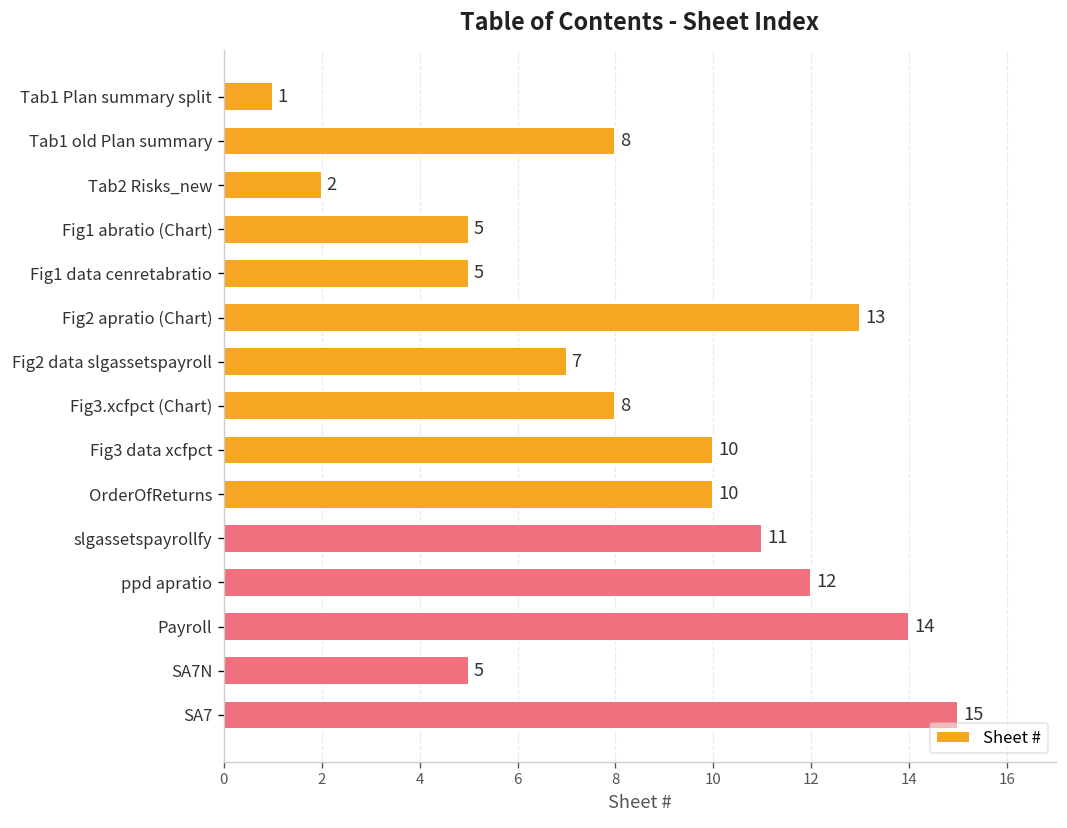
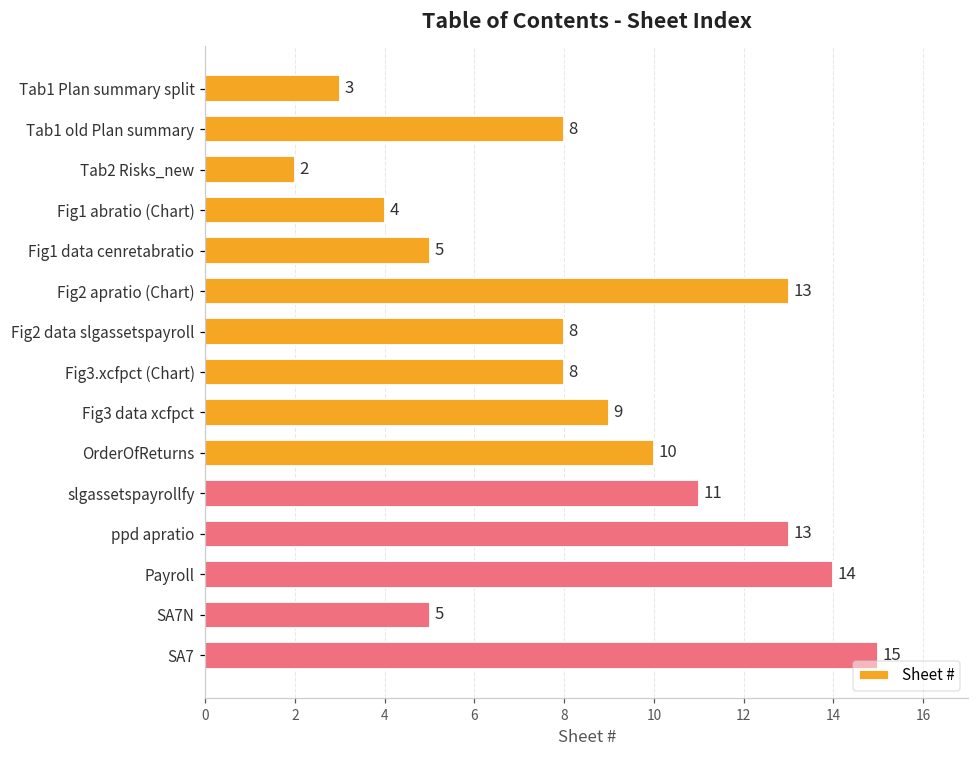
Tab1 Plan summary split: 1 -> 3
Fig1 abratio (Chart): 5 -> 4
Fig2 data slgassetspayroll: 7 -> 8
Fig3 data xcfpct: 10 -> 9
ppd apratio: 12 -> 13
